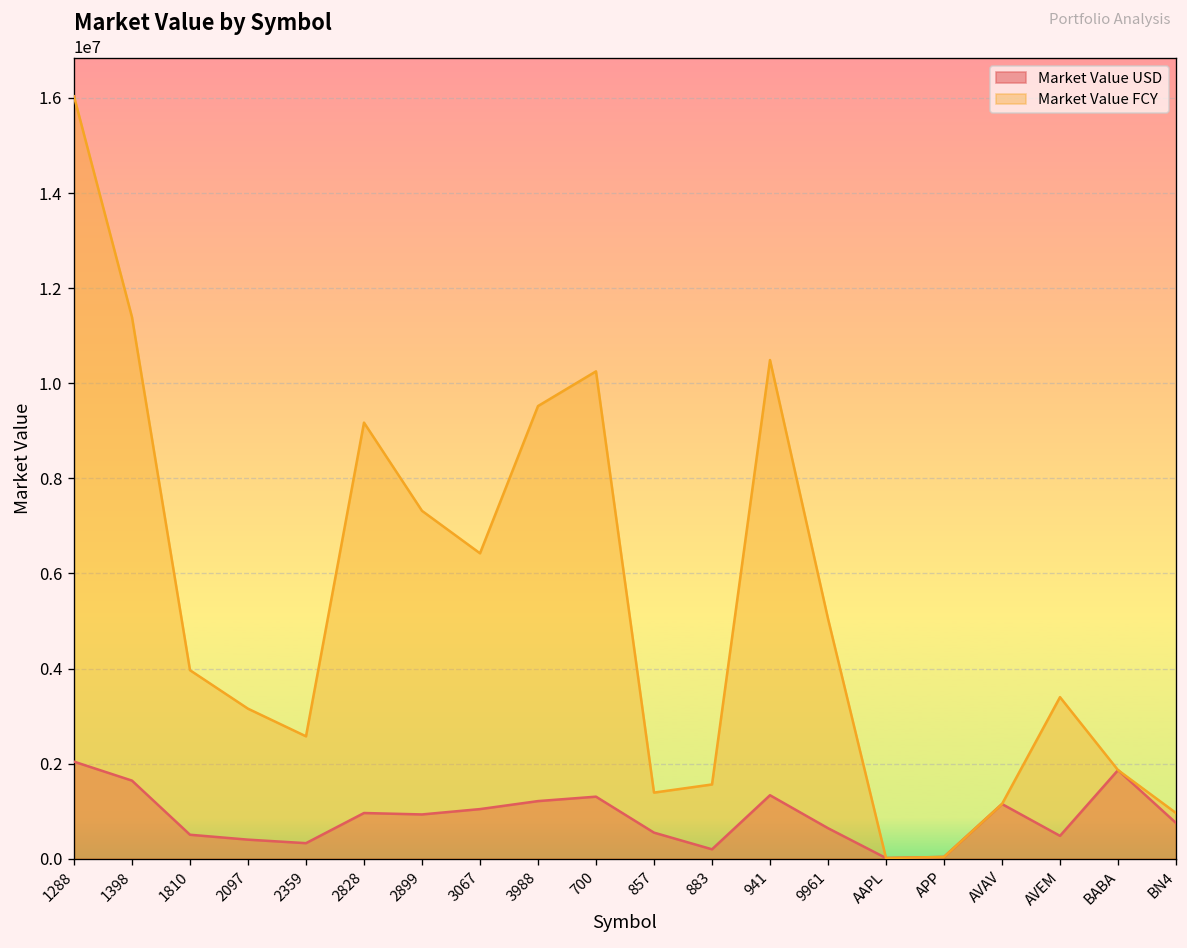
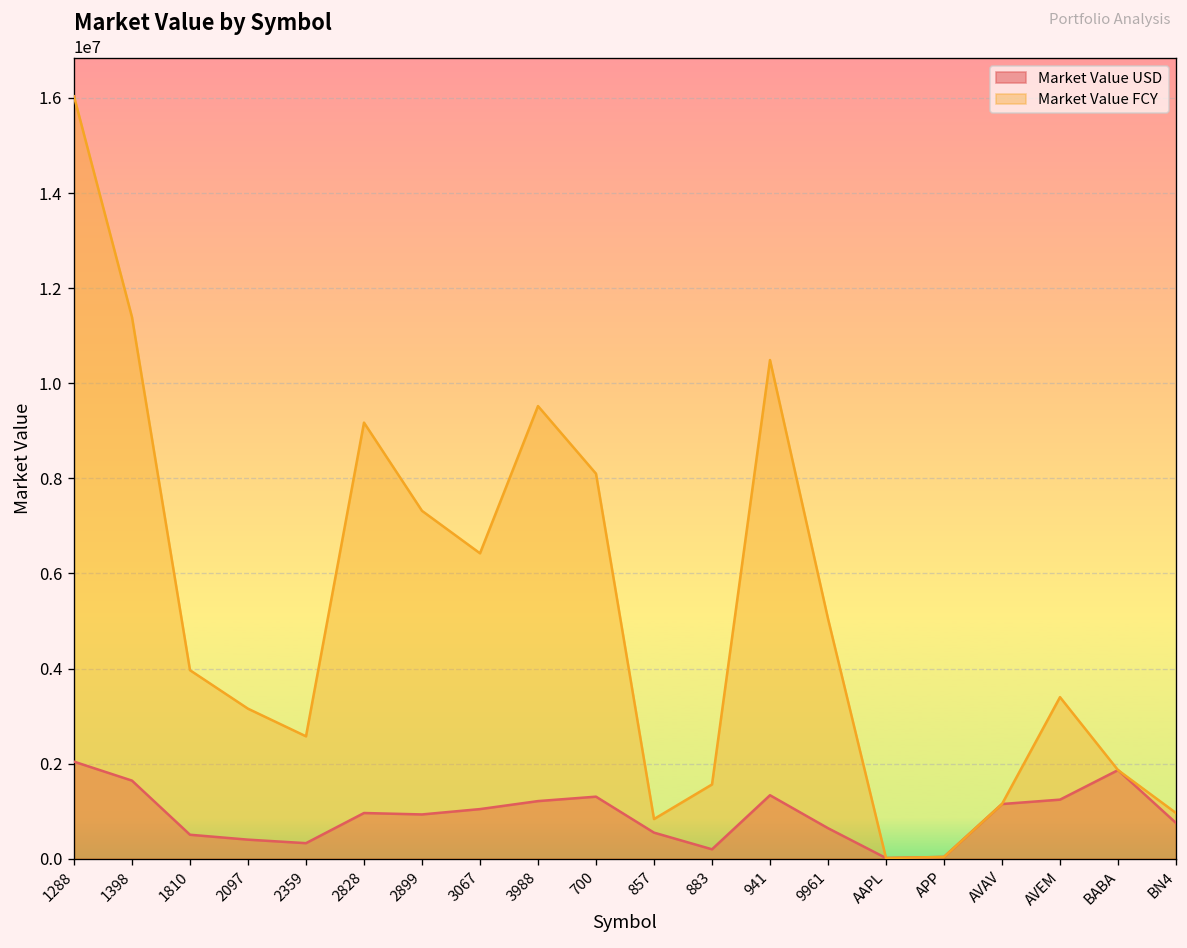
Market Value FCY, 700: 10300000 -> 8100000
Market Value FCY, 857: 1400000 -> 800000
Market Value USD, AVEM: 500000 -> 1200000
